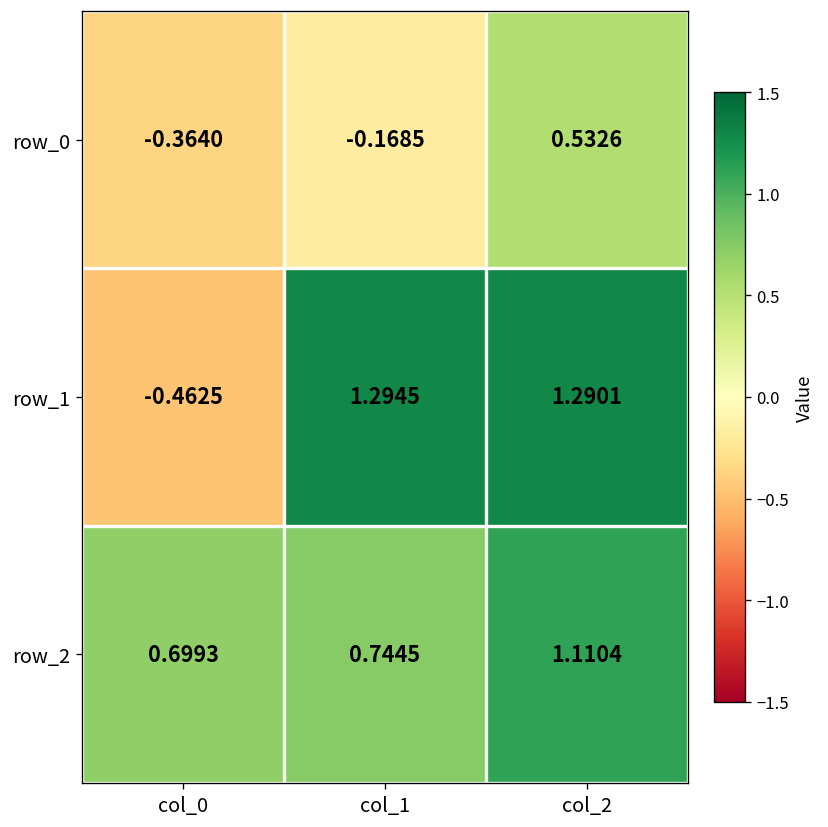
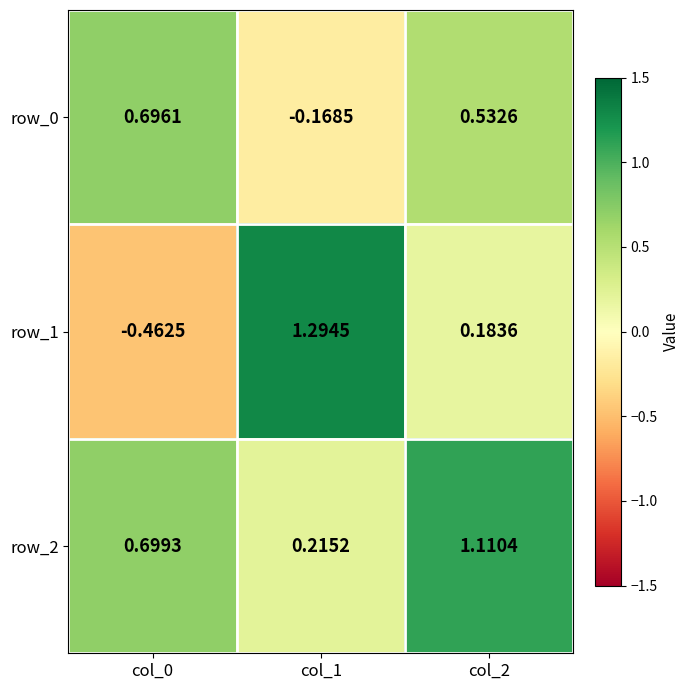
row_0, col_0: -0.3640 -> 0.6961
row_1, col_2: 1.2901 -> 0.1836
row_2, col_1: 0.7445 -> 0.2152
